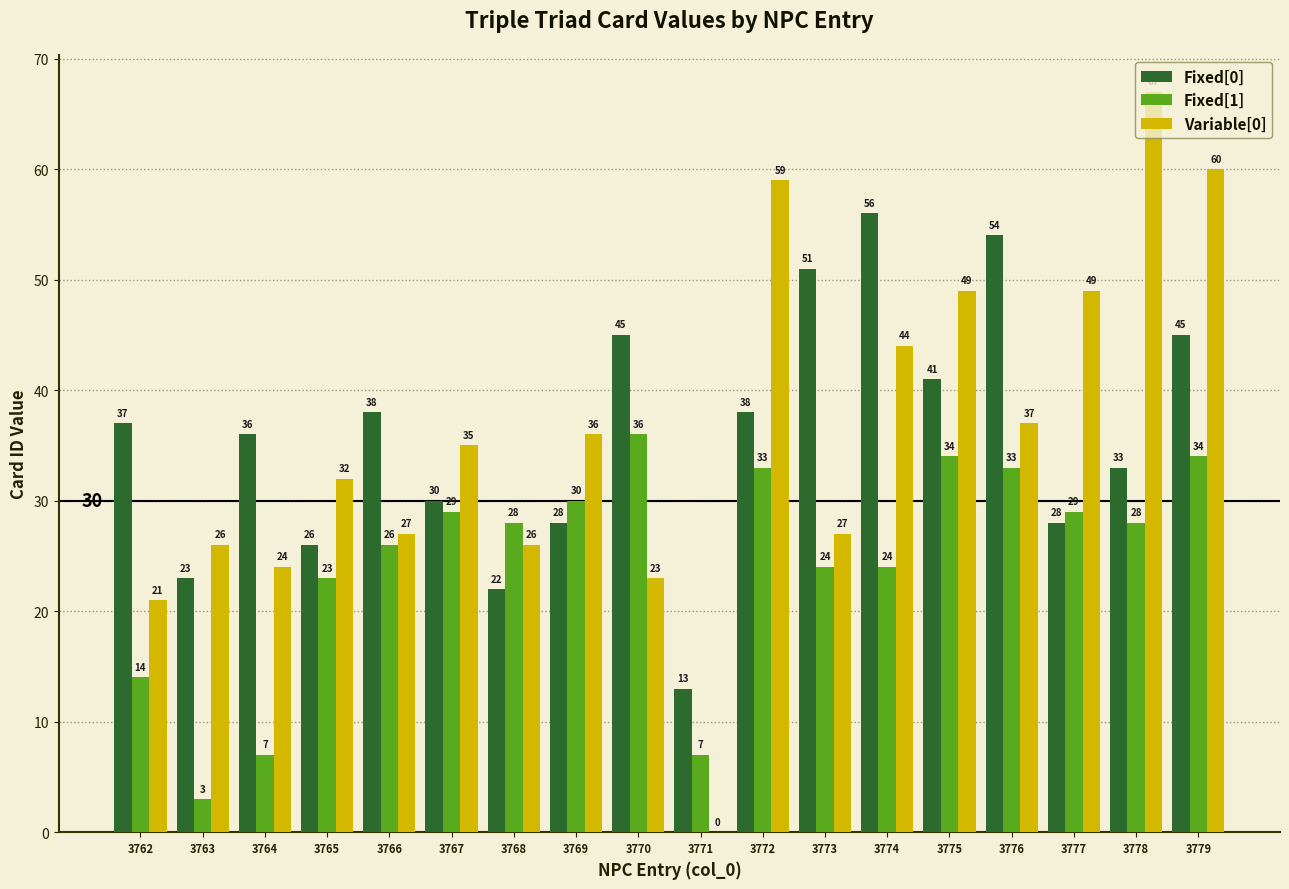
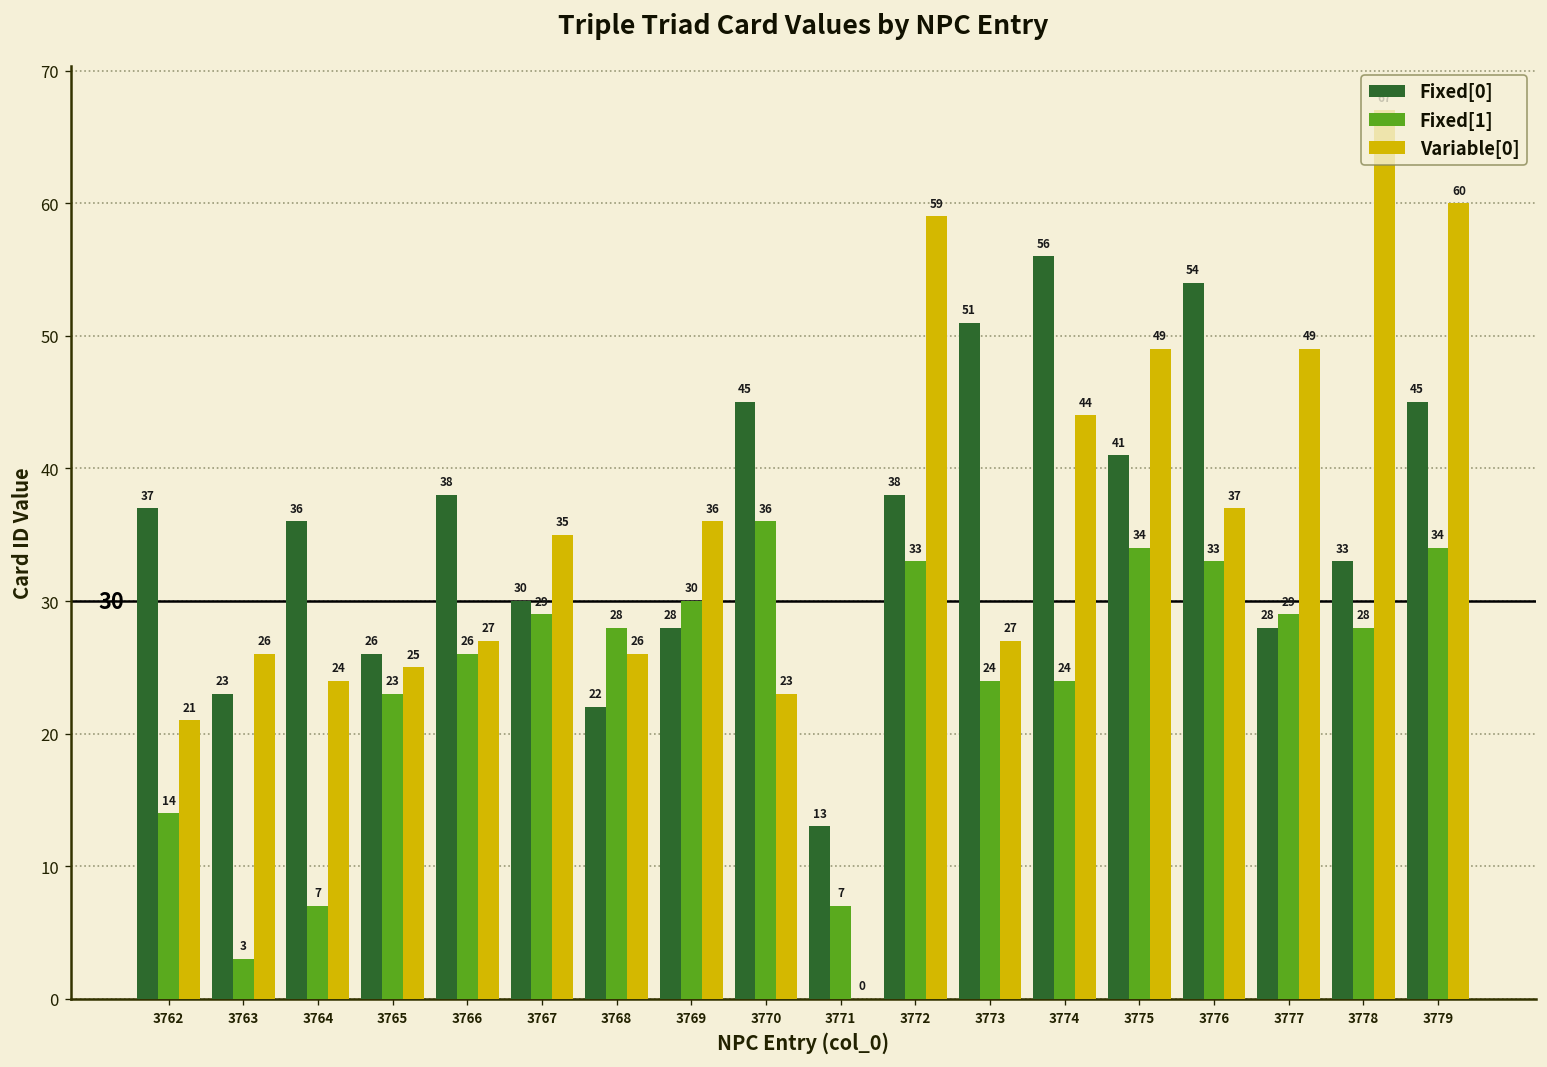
Variable[0], 3765: 32 -> 25
